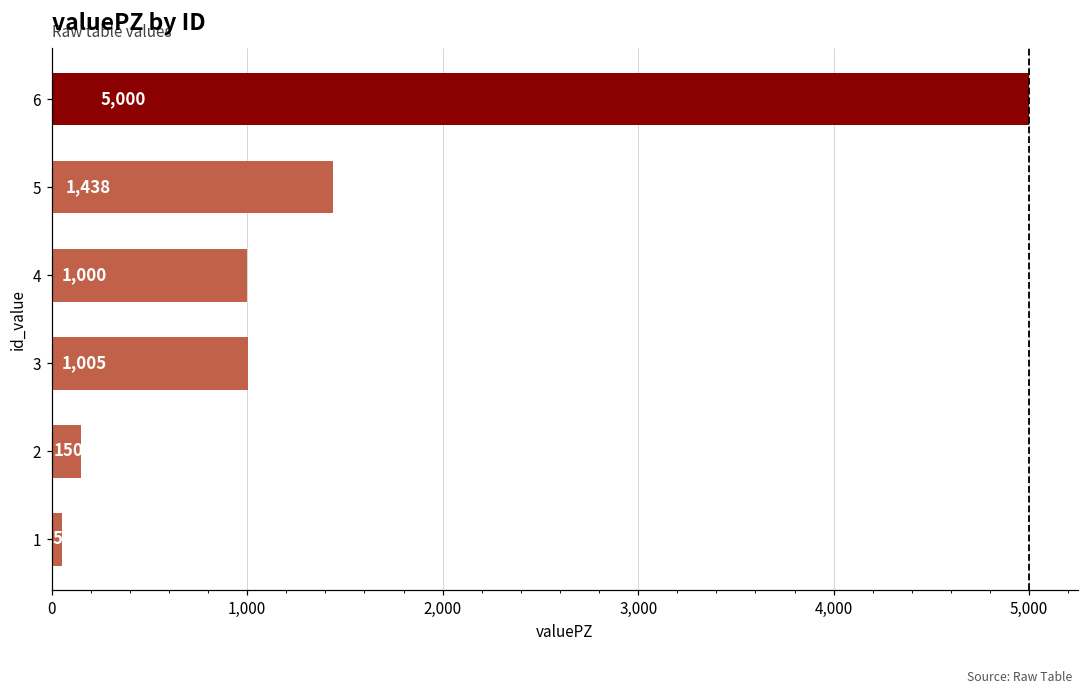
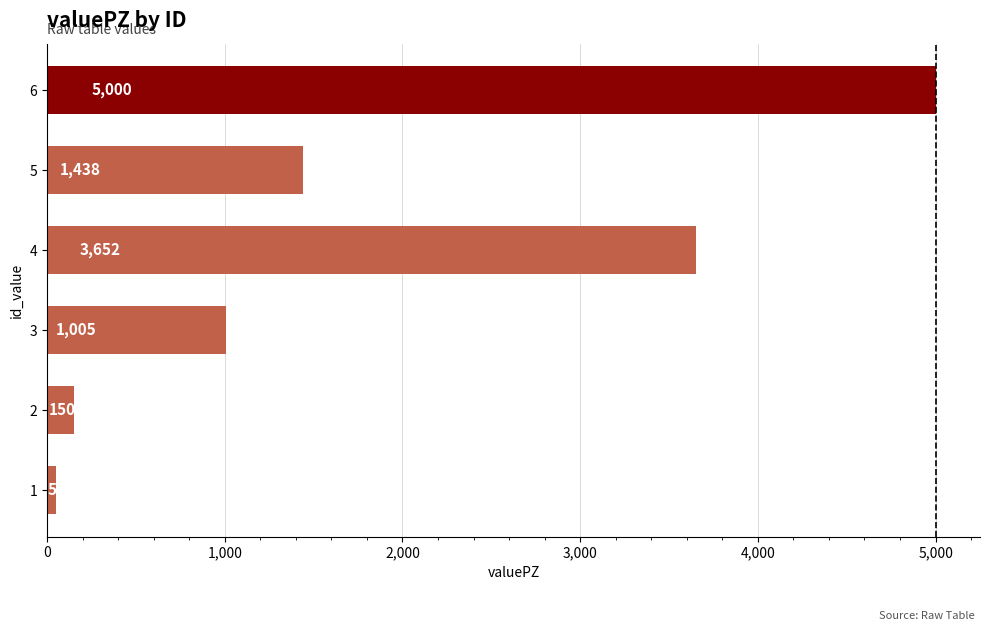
4: 1,000 -> 3,652
